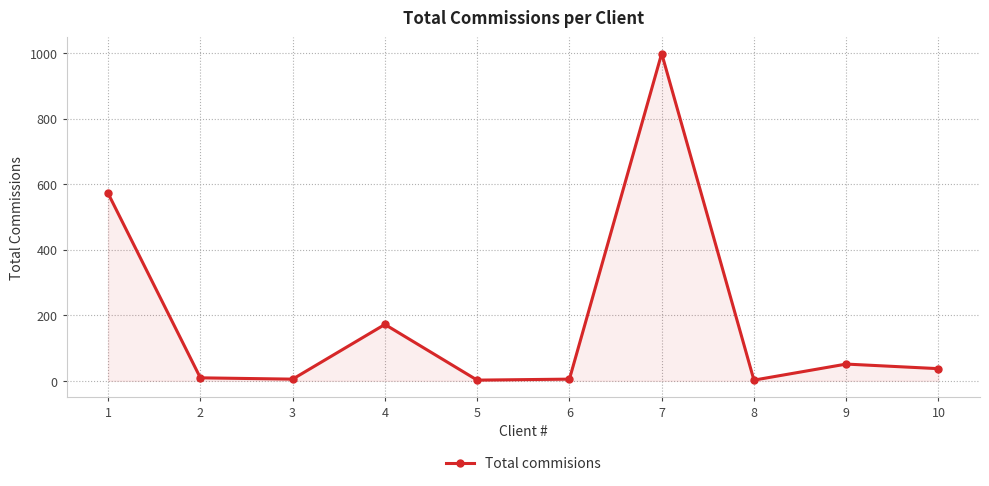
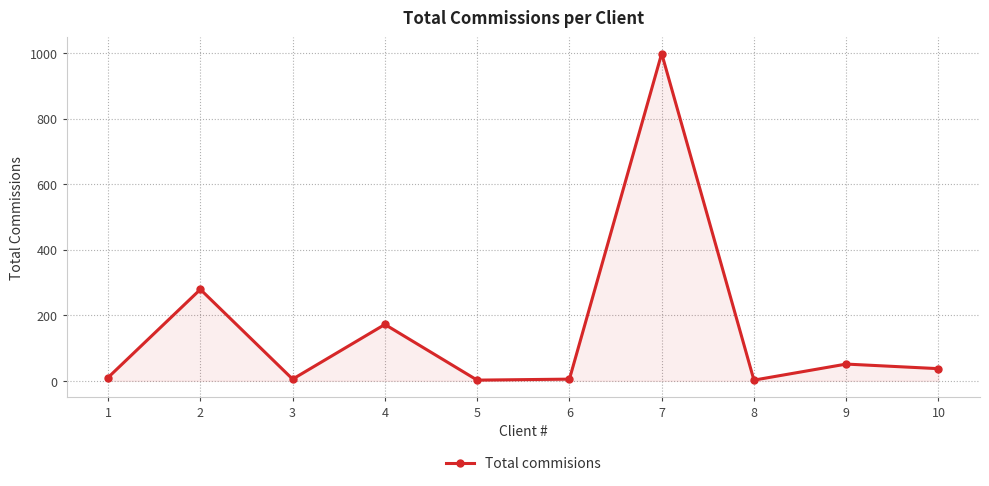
1: 570 -> 10
2: 10 -> 280
